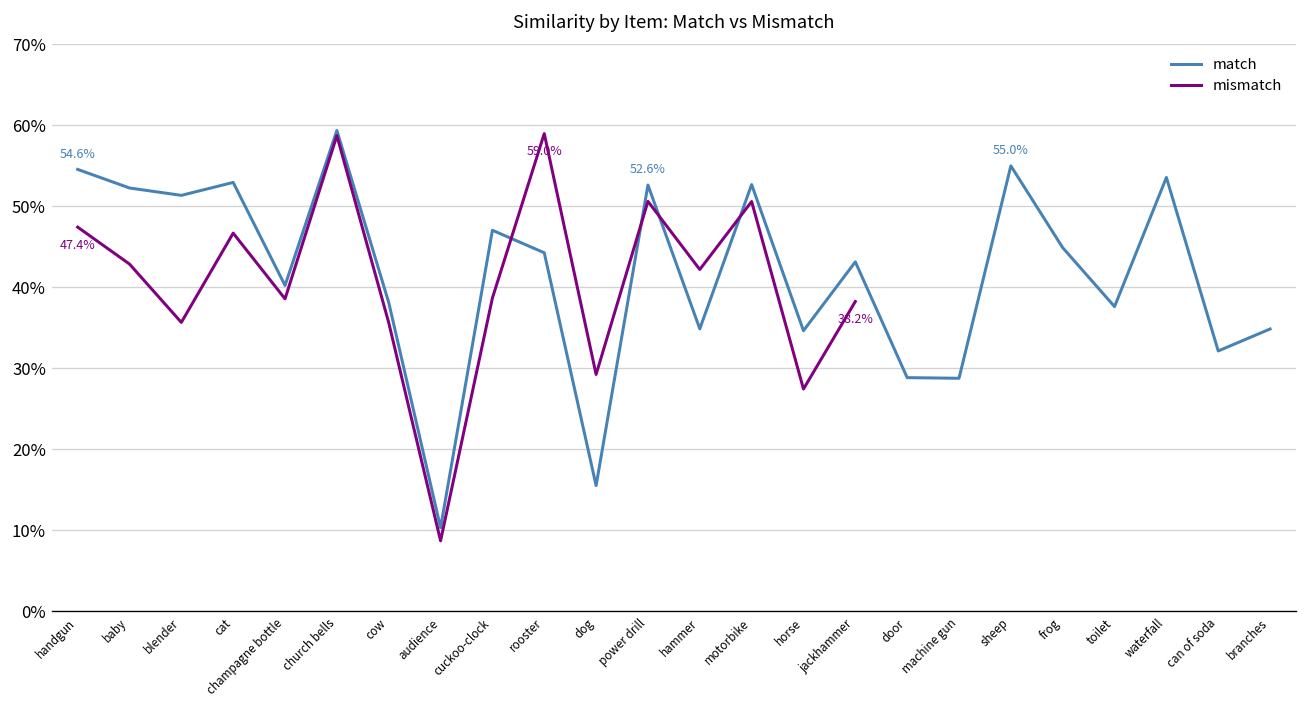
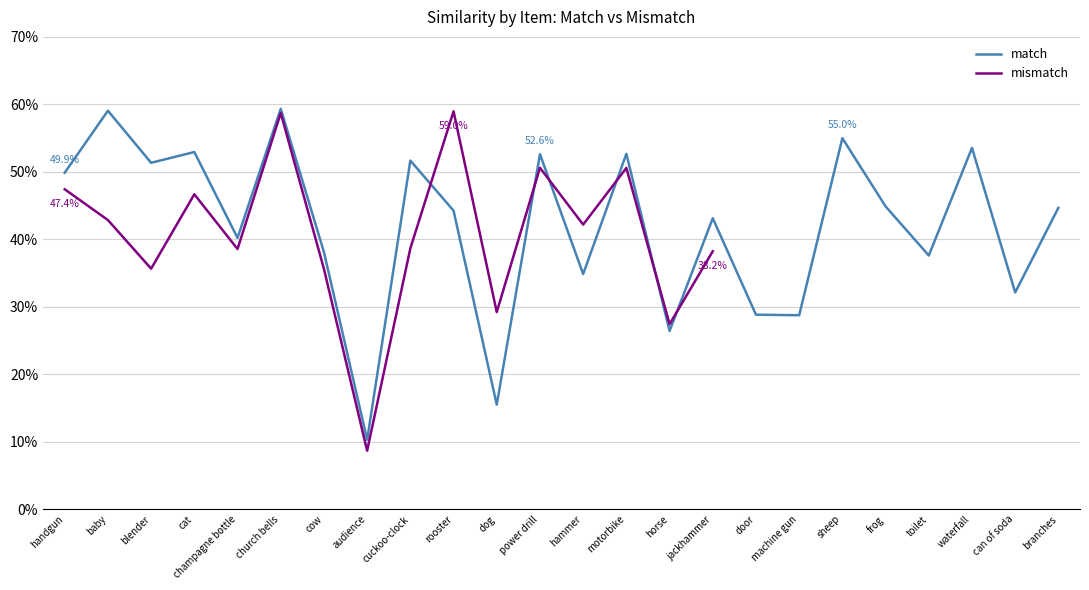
match, handgun: 54.6% -> 49.9%
match, baby: 52% -> 59%
match, cuckoo-clock: 47% -> 52%
match, horse: 35% -> 26%
match, branches: 35% -> 45%
